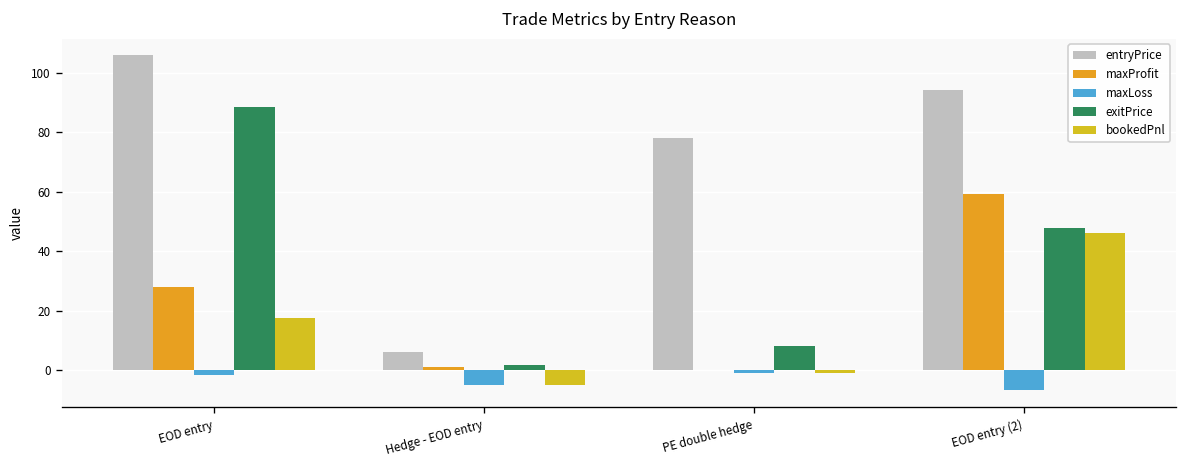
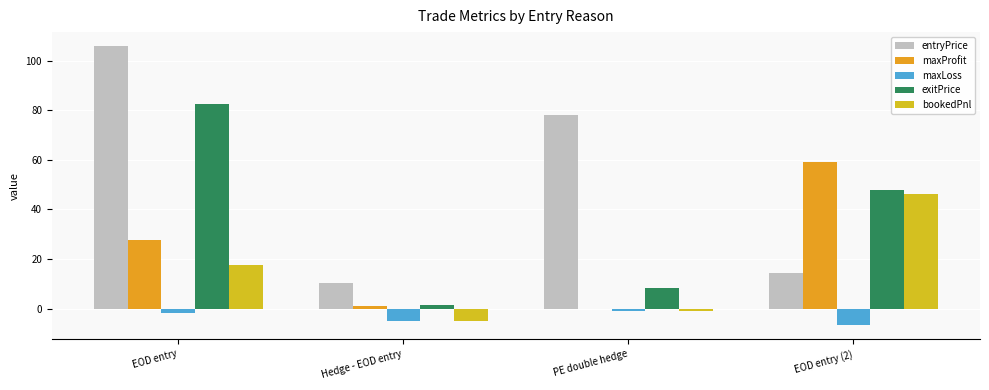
exitPrice, EOD entry: 88 -> 83
entryPrice, Hedge - EOD entry: 6 -> 10
entryPrice, EOD entry (2): 94 -> 14
